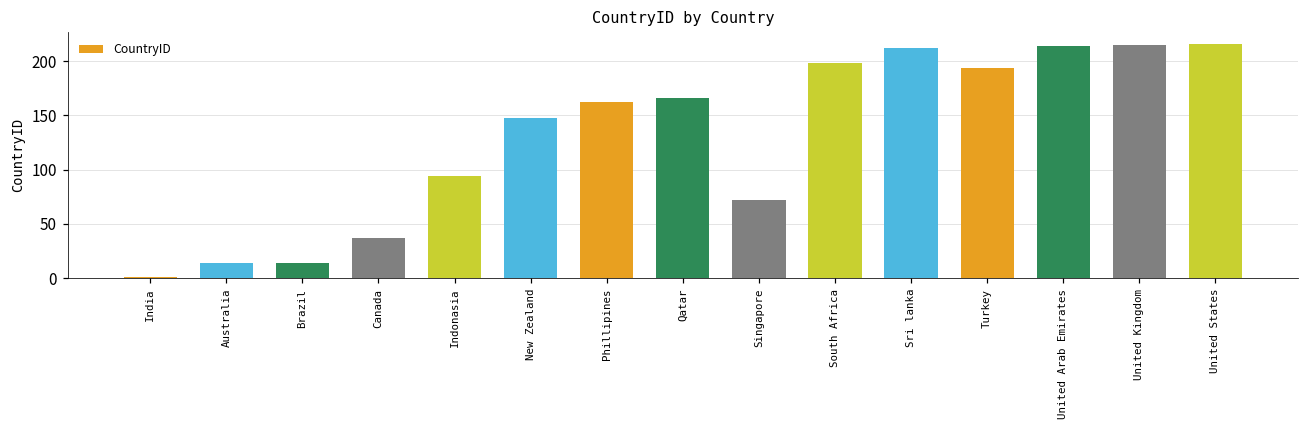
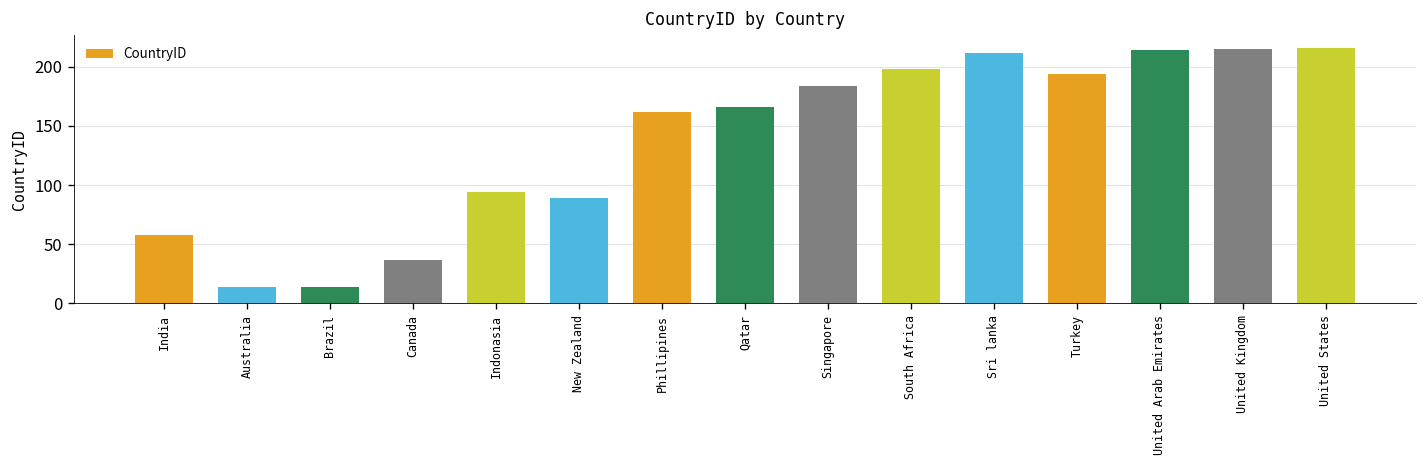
India: 0 -> 60
New Zealand: 150 -> 90
Singapore: 70 -> 180
